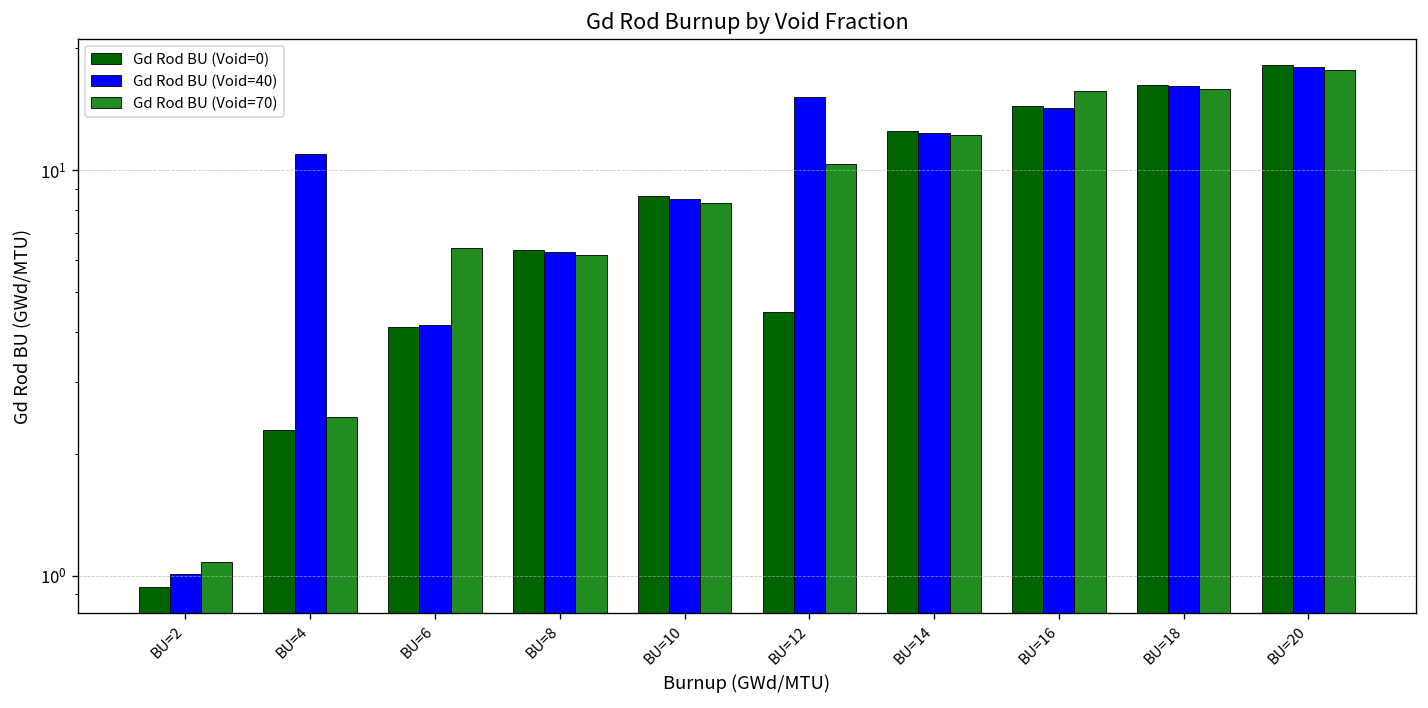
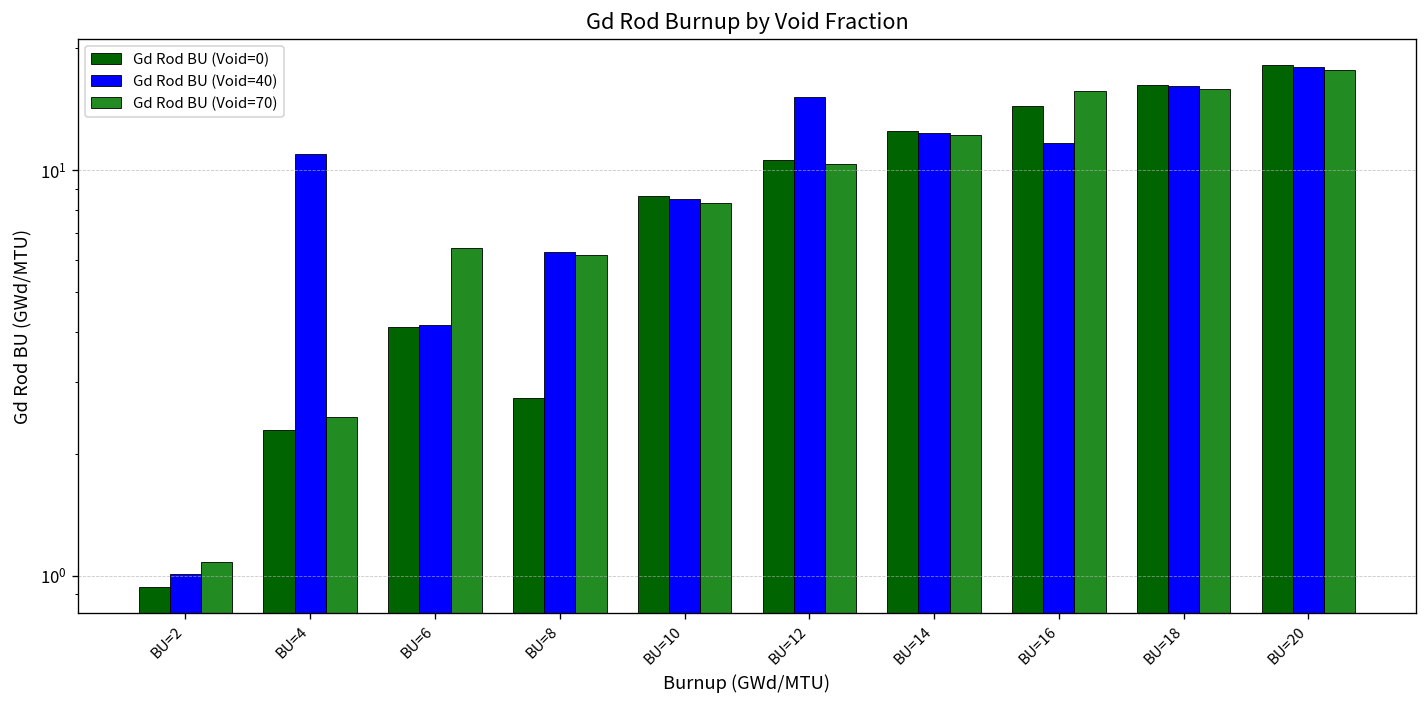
Gd Rod BU (Void=0), BU=8: 6.4 -> 2.7
Gd Rod BU (Void=0), BU=12: 4.5 -> 10.6
Gd Rod BU (Void=40), BU=16: 14.2 -> 11.7
